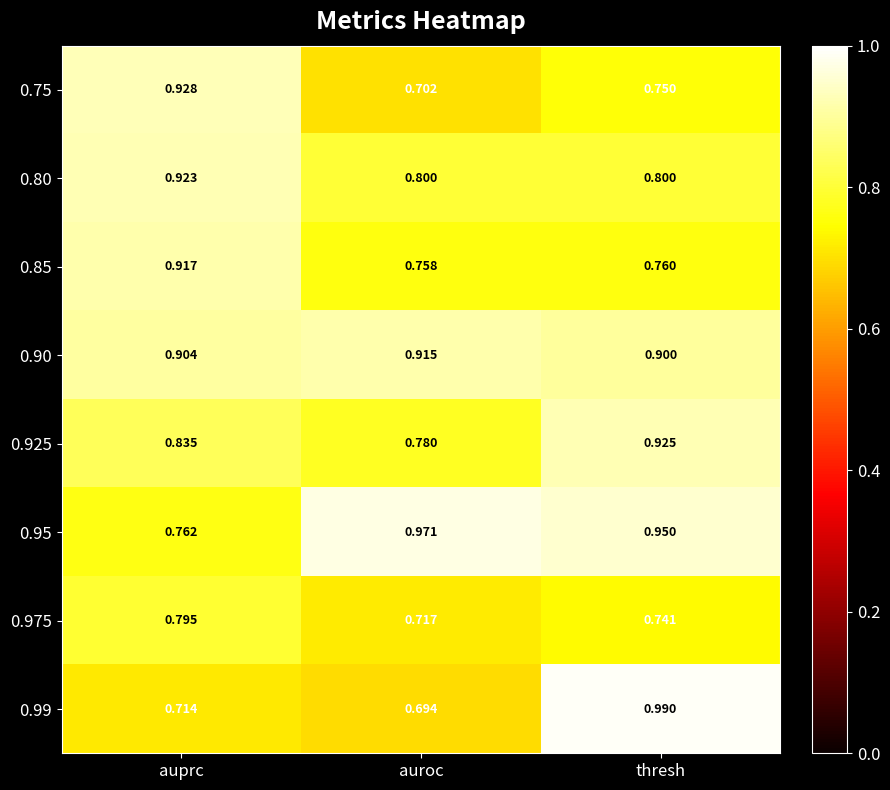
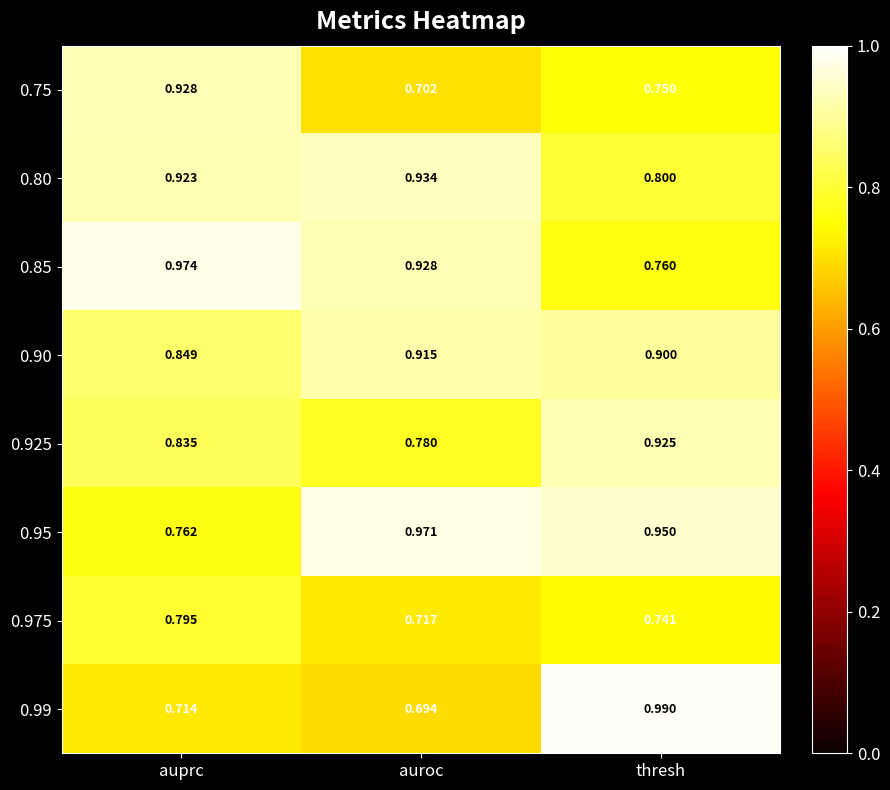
0.80, auroc: 0.800 -> 0.934
0.85, auprc: 0.917 -> 0.974
0.85, auroc: 0.758 -> 0.928
0.90, auprc: 0.904 -> 0.849
